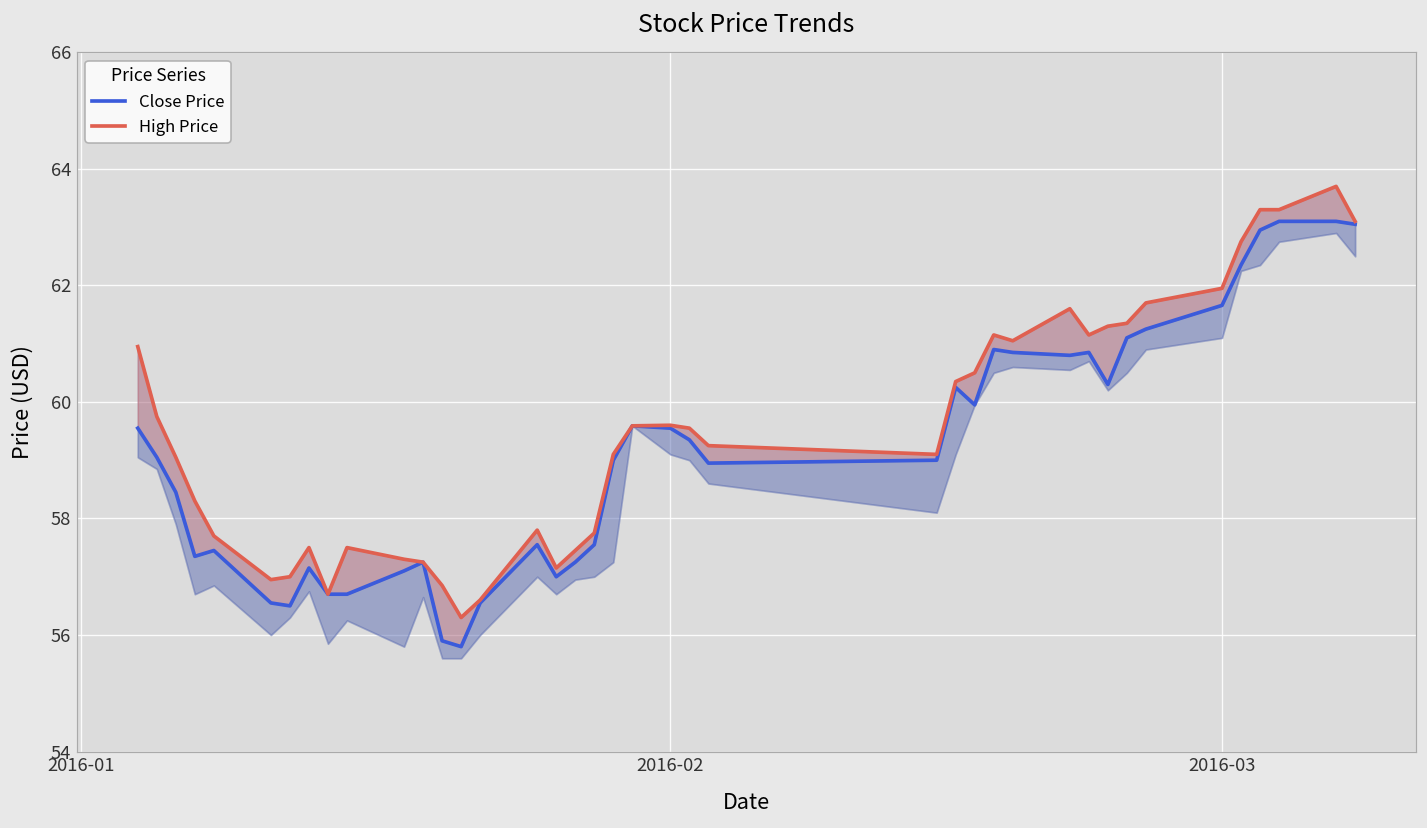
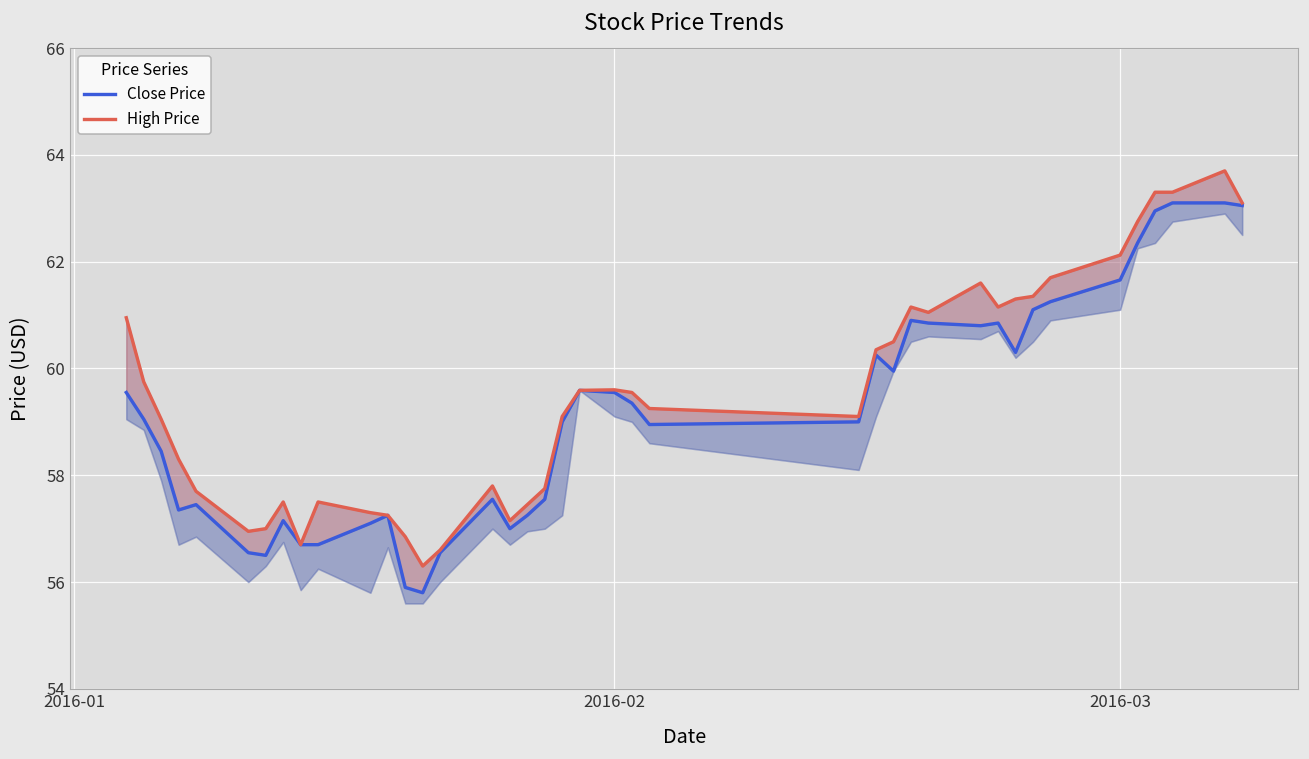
High Price, 2016-03: 62.0 -> 62.1
